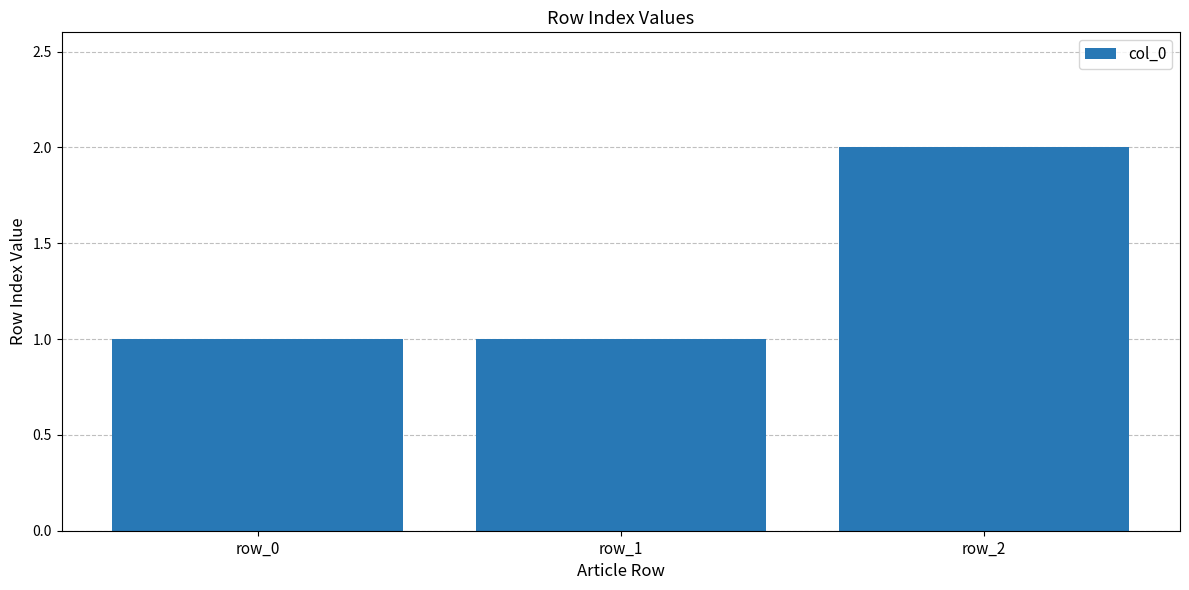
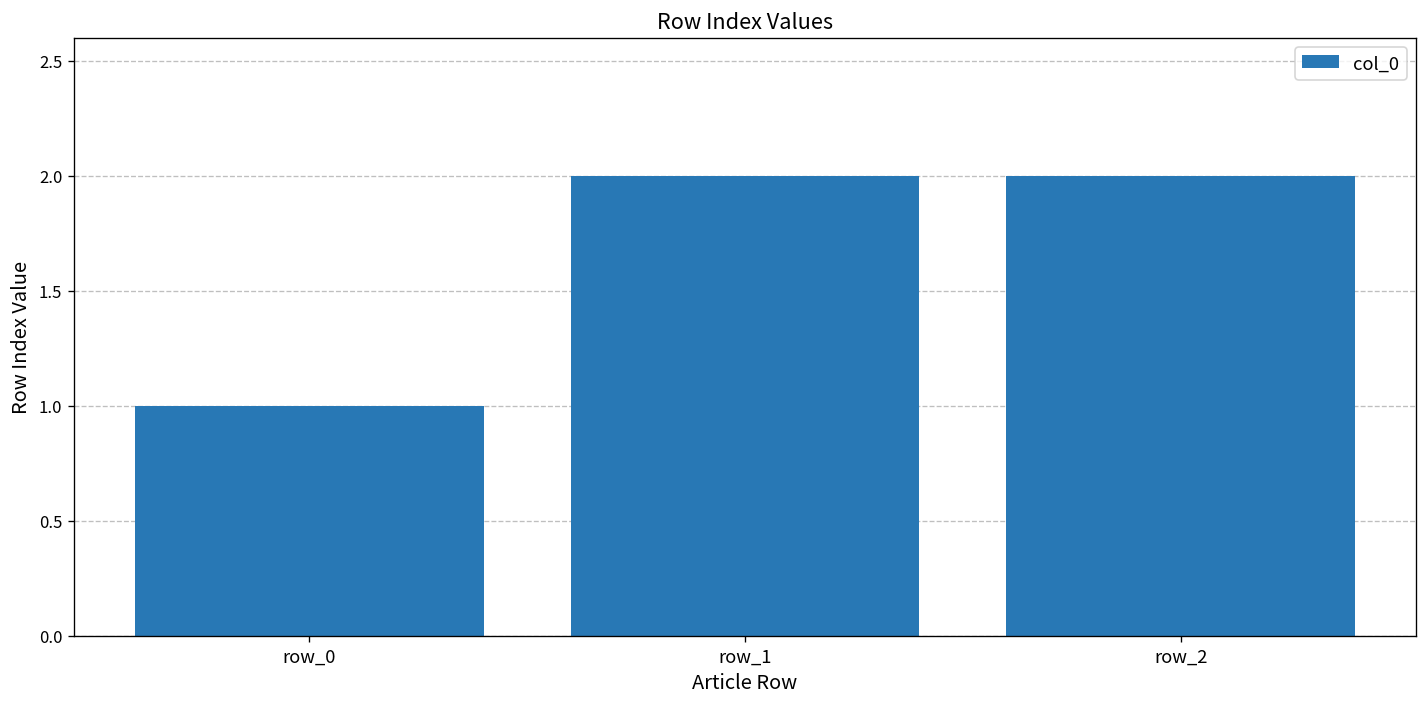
row_1: 1 -> 2
